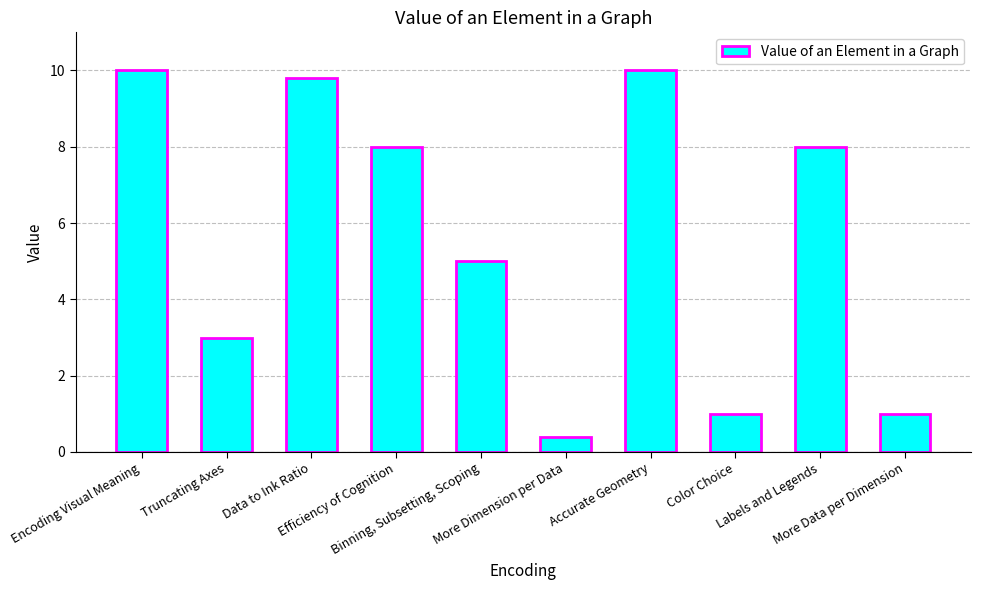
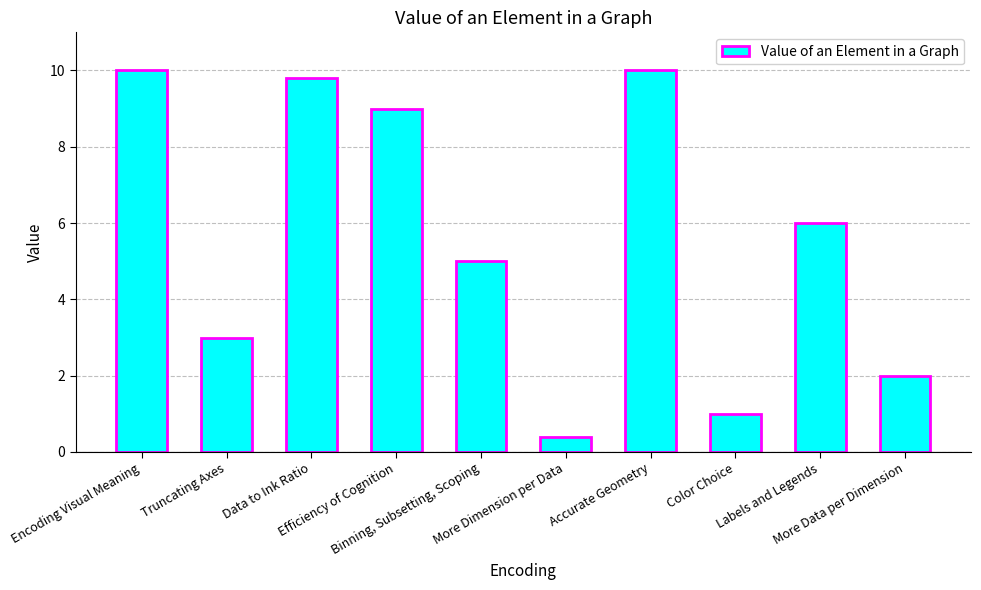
Efficiency of Cognition: 8 -> 9
Labels and Legends: 8 -> 6
More Data per Dimension: 1 -> 2
